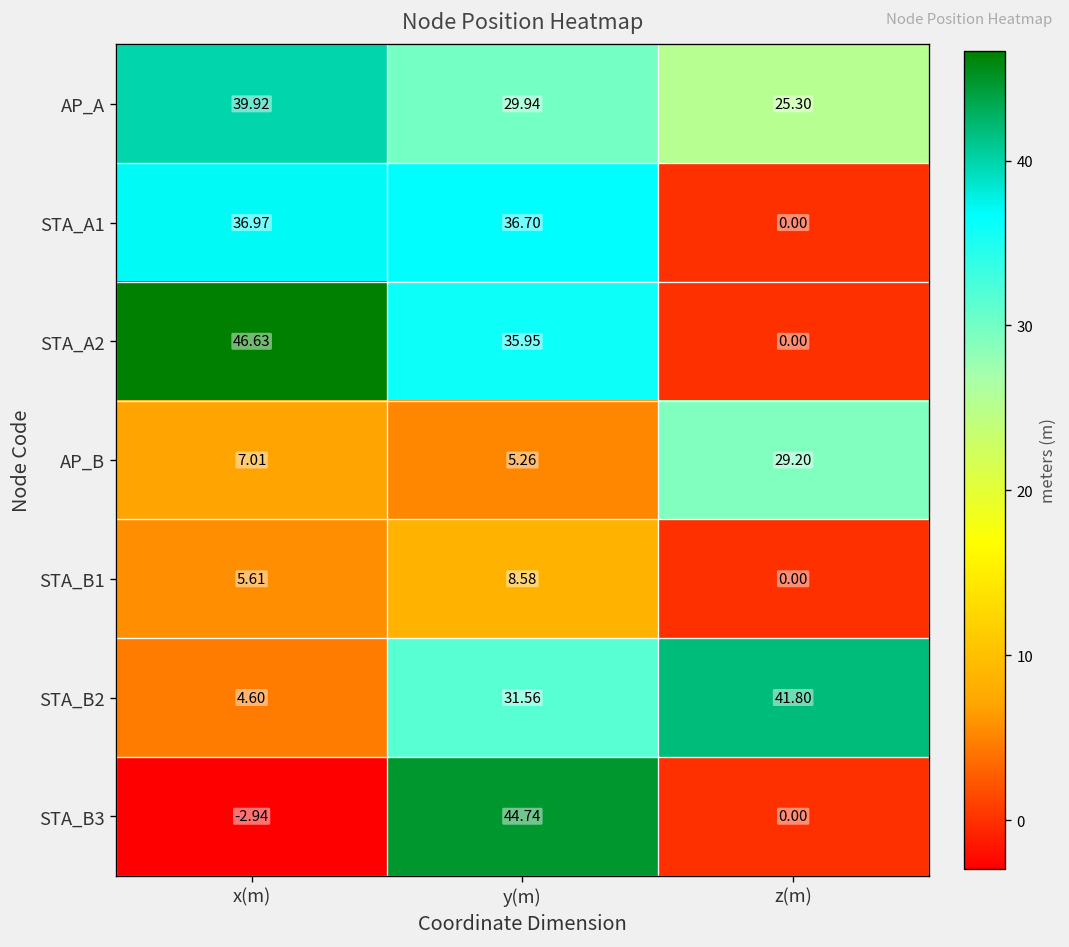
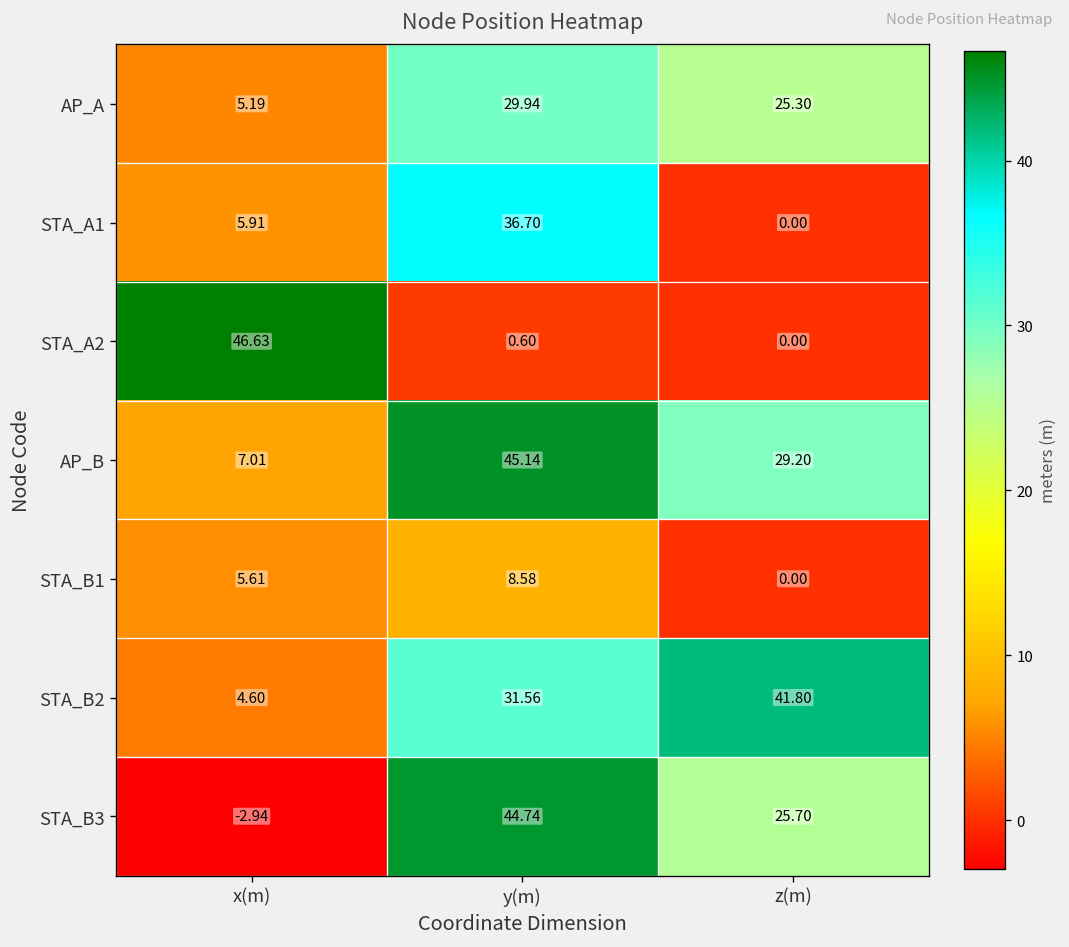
AP_A, x(m): 39.92 -> 5.19
STA_A1, x(m): 36.97 -> 5.91
STA_A2, y(m): 35.95 -> 0.60
AP_B, y(m): 5.26 -> 45.14
STA_B3, z(m): 0.00 -> 25.70
